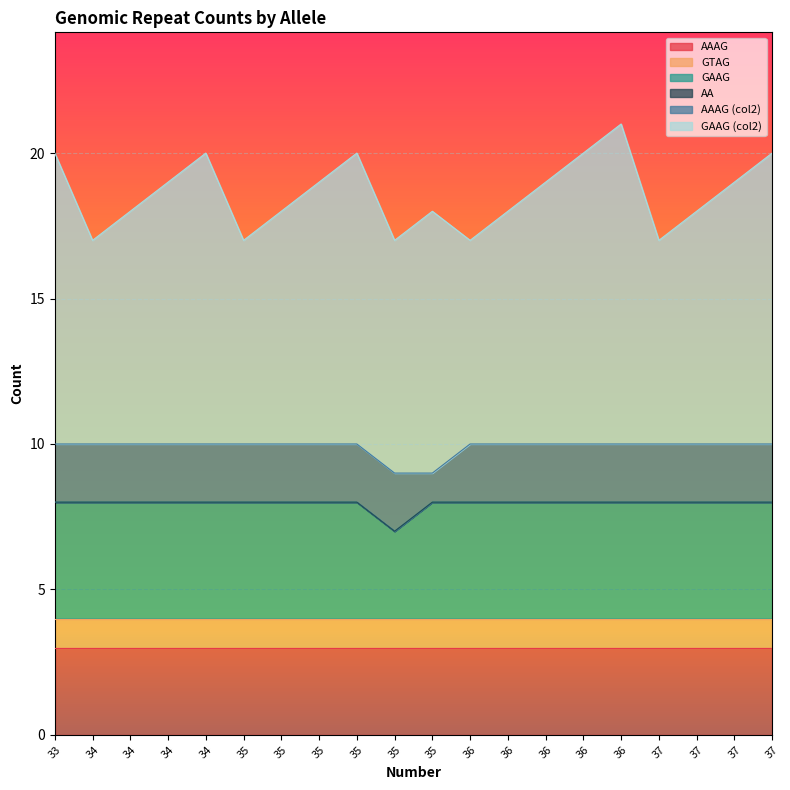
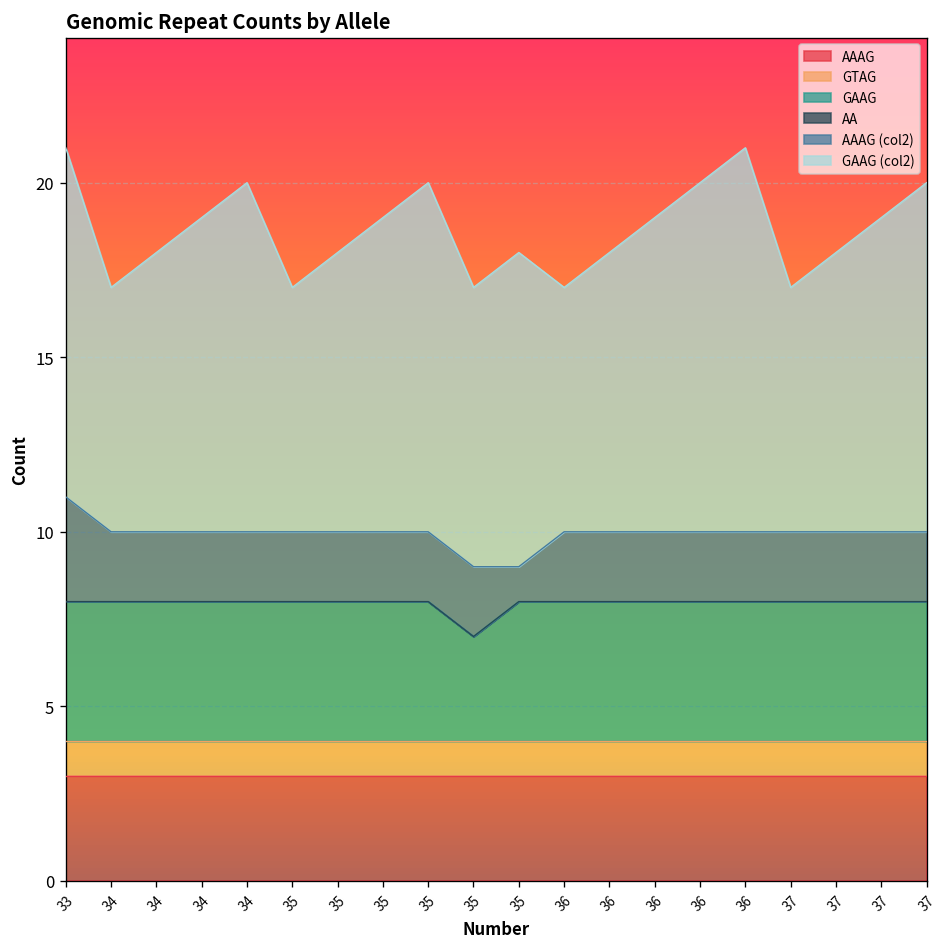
AAAG (col2), 33: 2 -> 3
